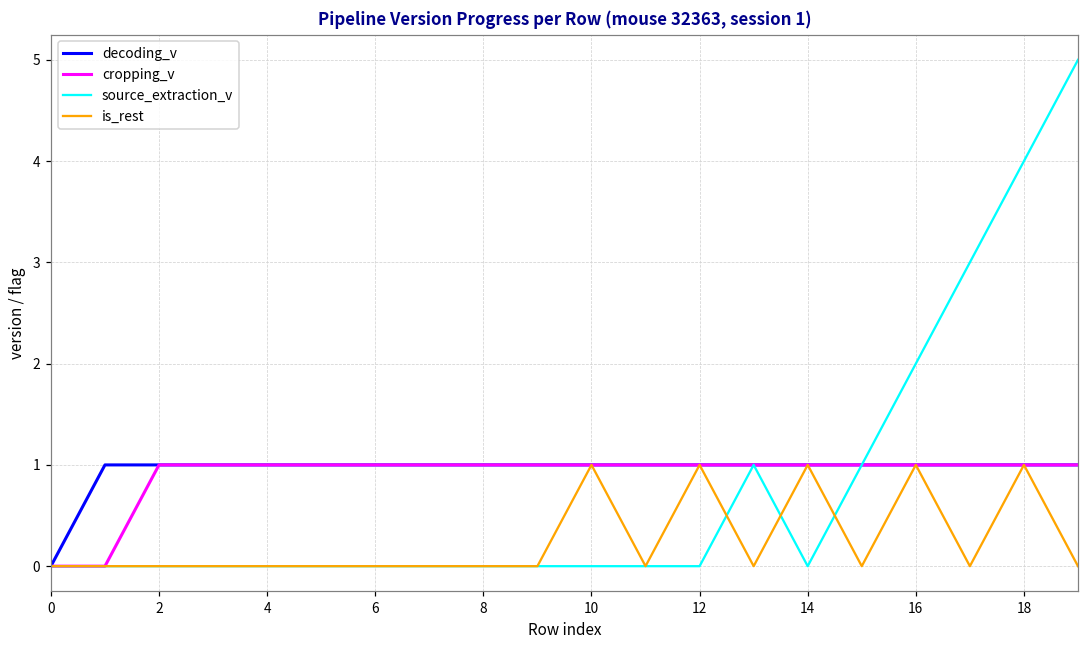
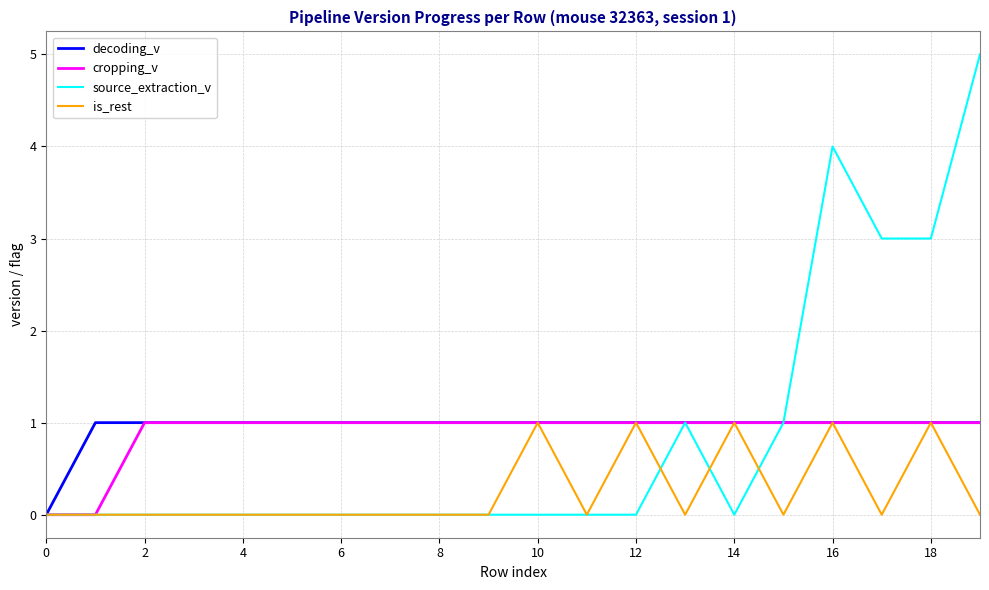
source_extraction_v, 16: 2 -> 4
source_extraction_v, 18: 4 -> 3
